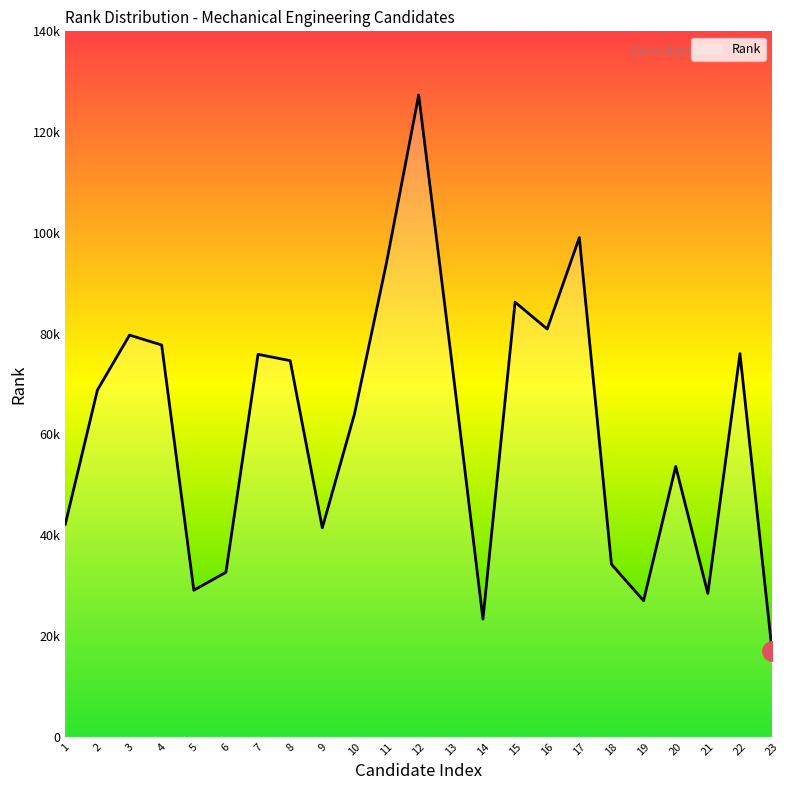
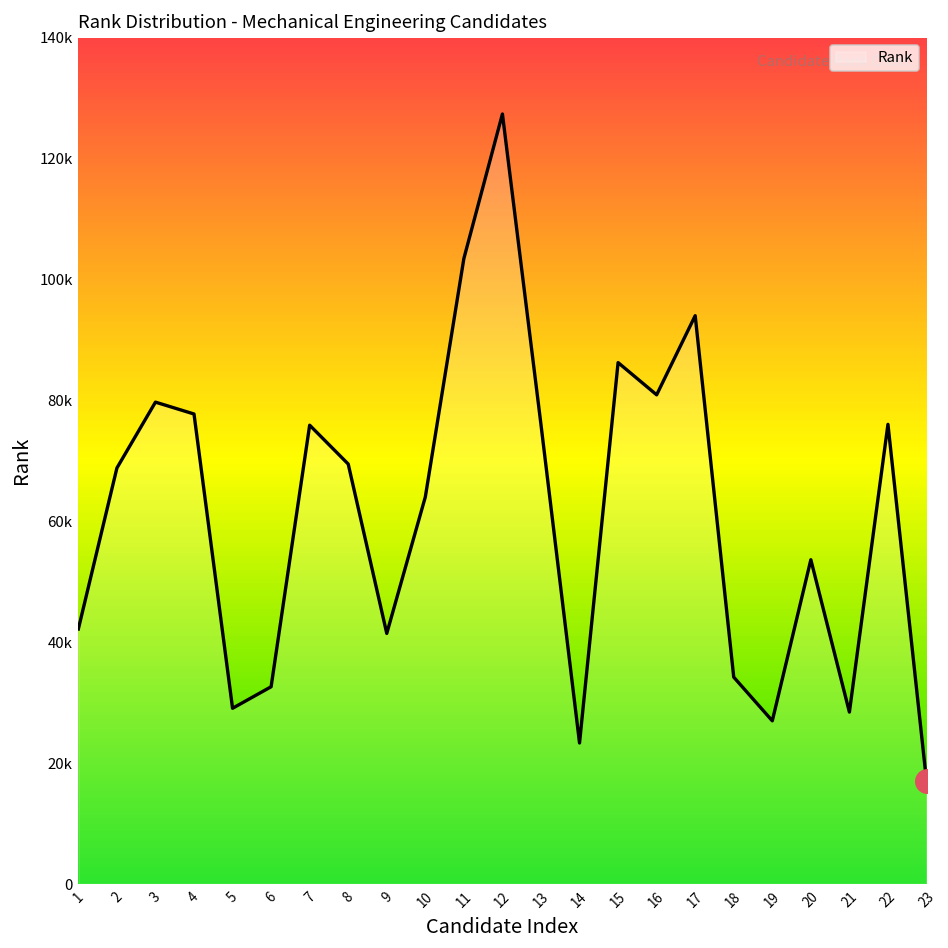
Rank, 8: 75000 -> 69000
Rank, 11: 94000 -> 103000
Rank, 17: 99000 -> 94000
